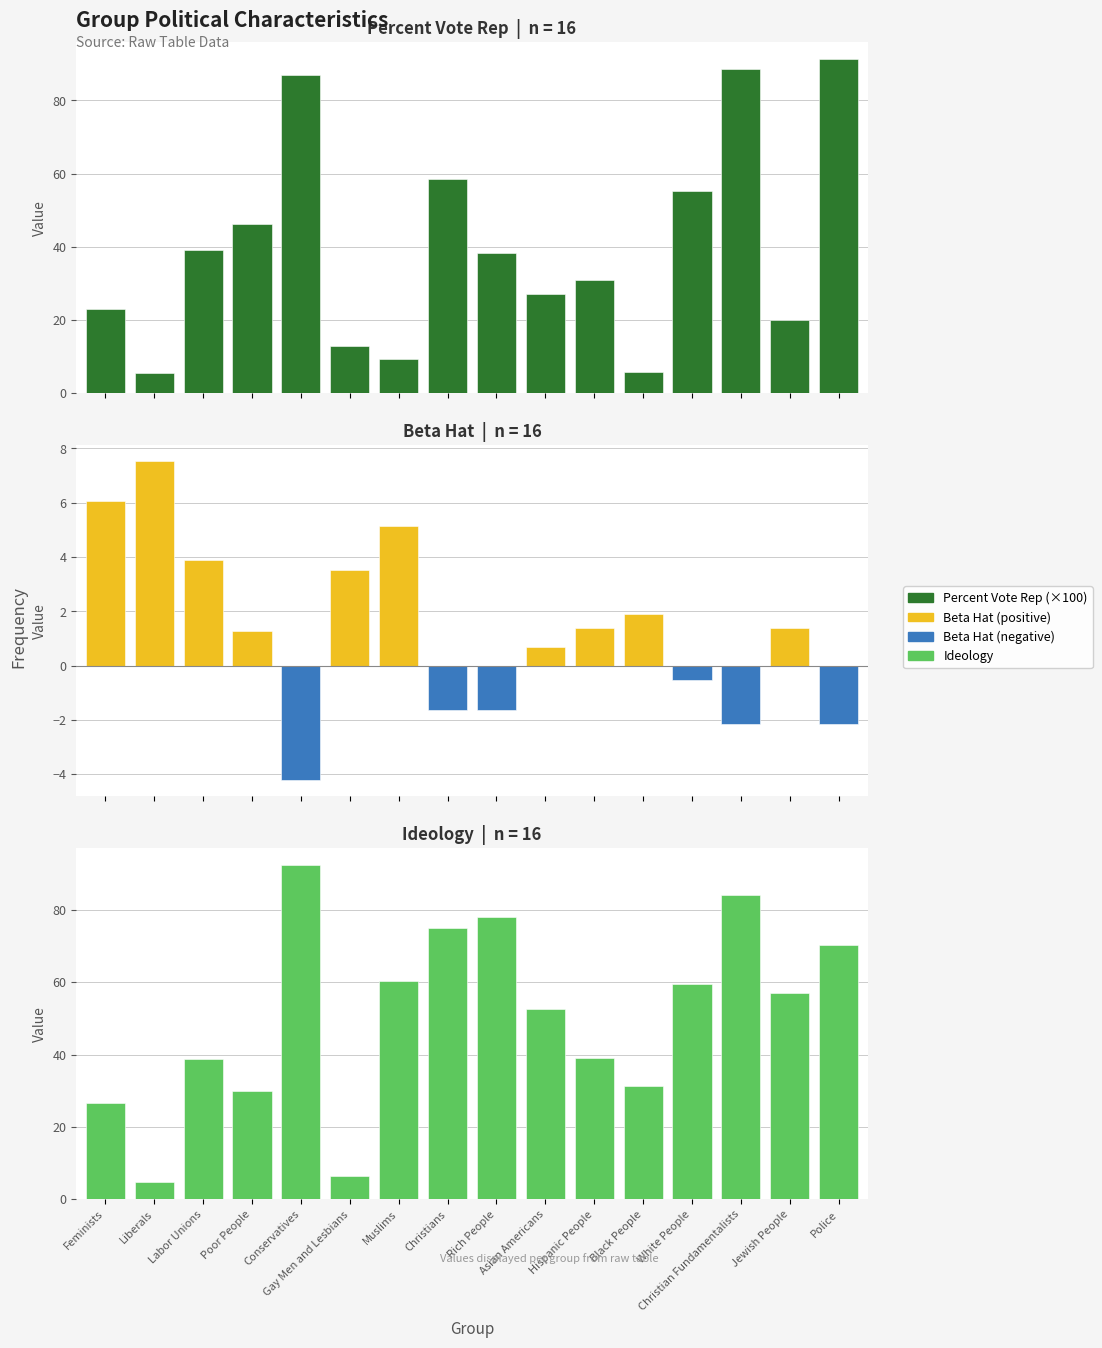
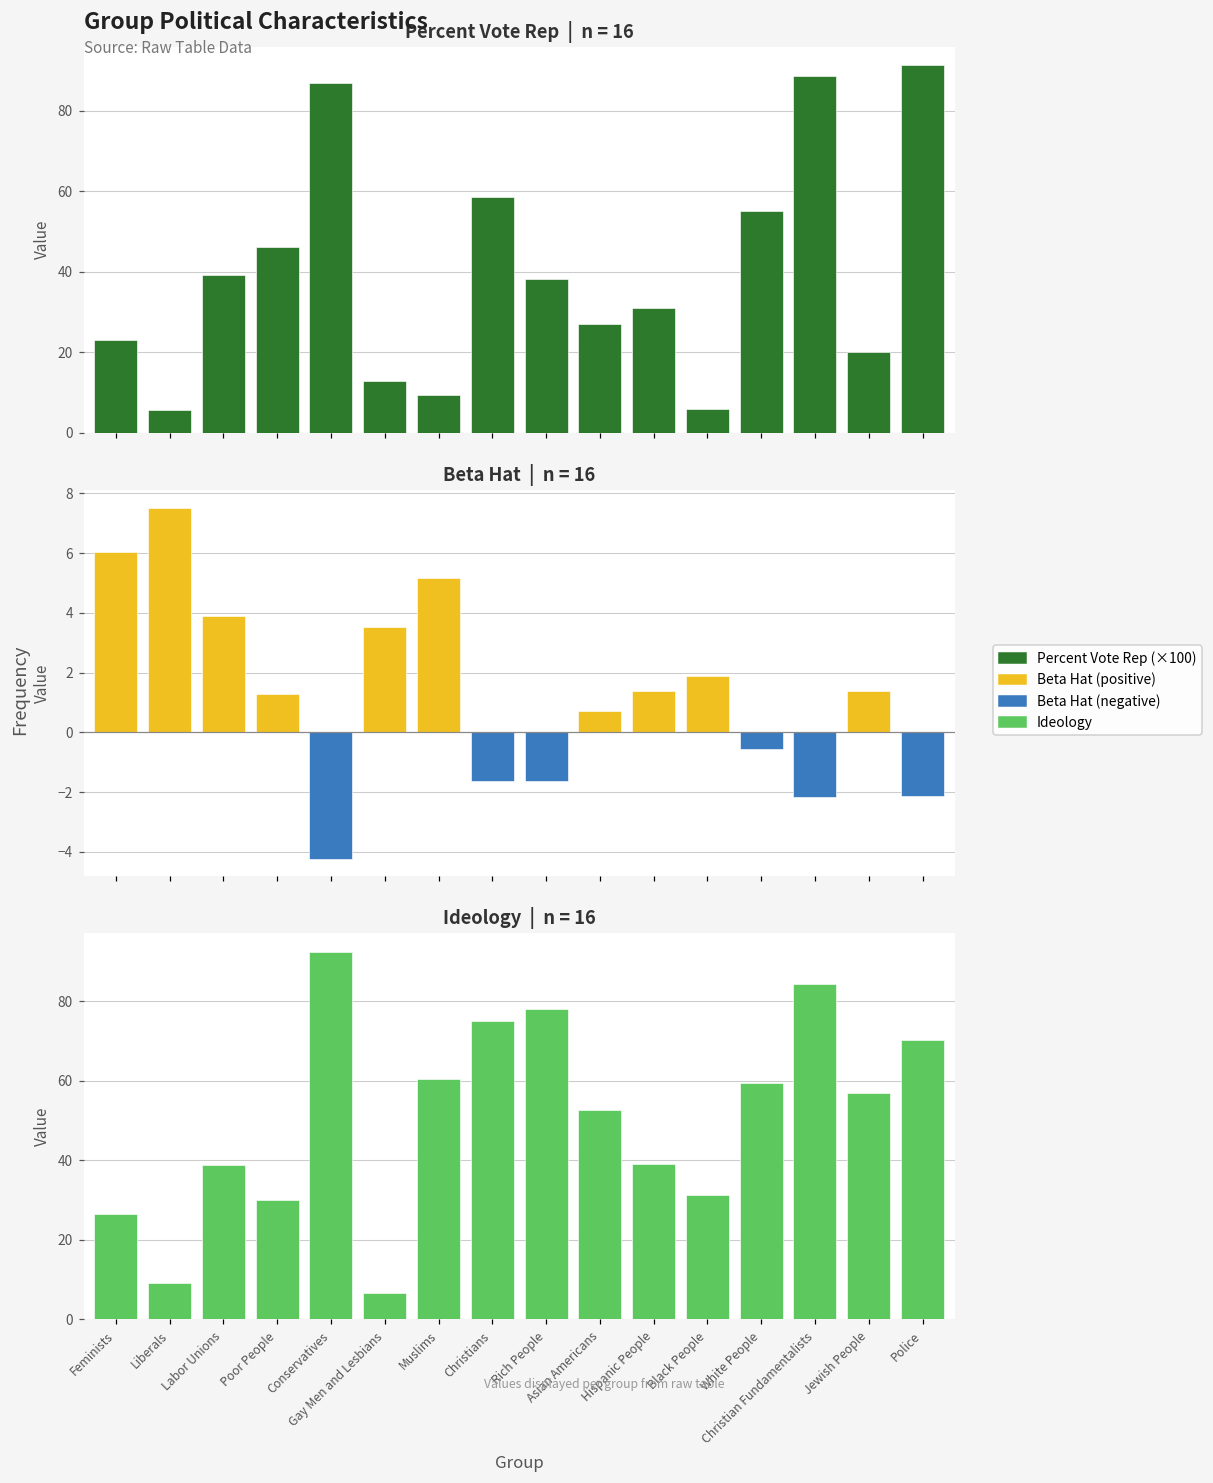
Ideology | n = 16, Liberals: 5 -> 9
